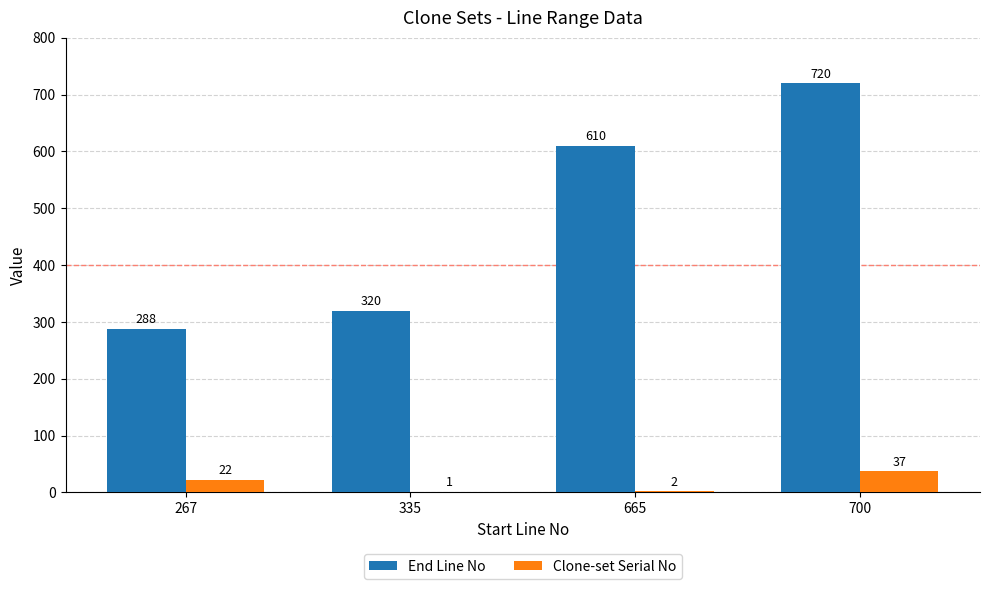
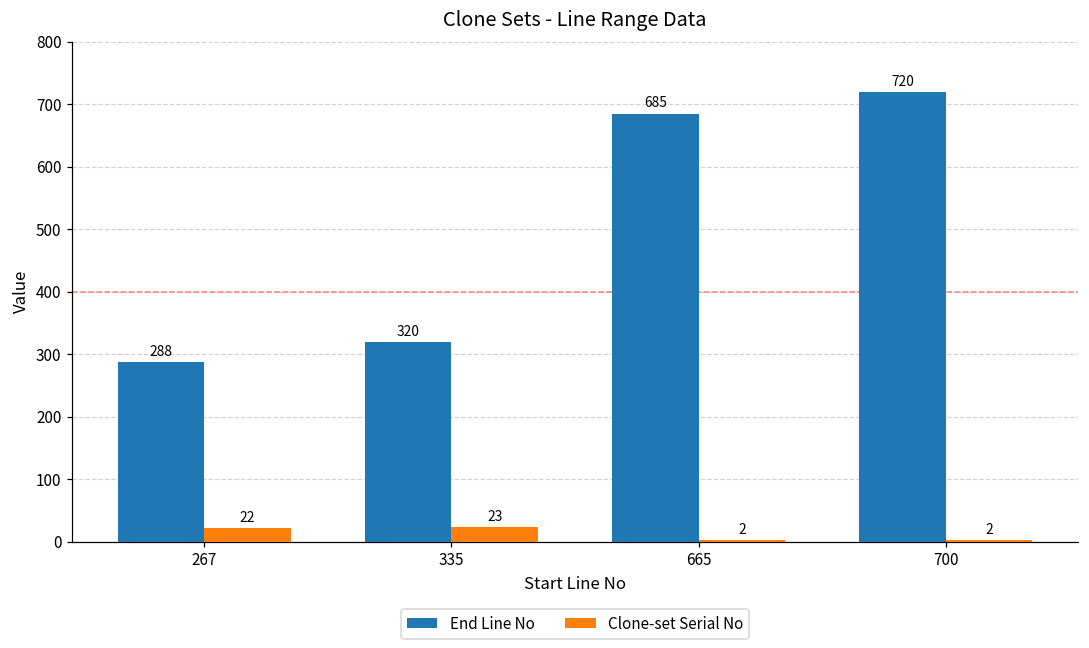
Clone-set Serial No, 335: 1 -> 23
End Line No, 665: 610 -> 685
Clone-set Serial No, 700: 37 -> 2
